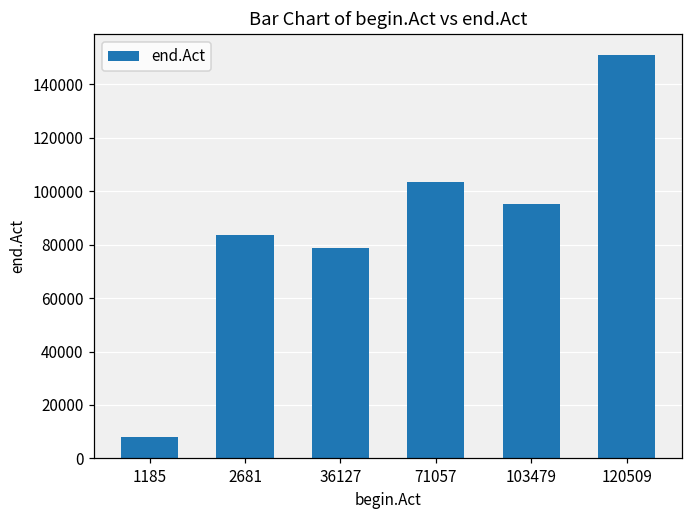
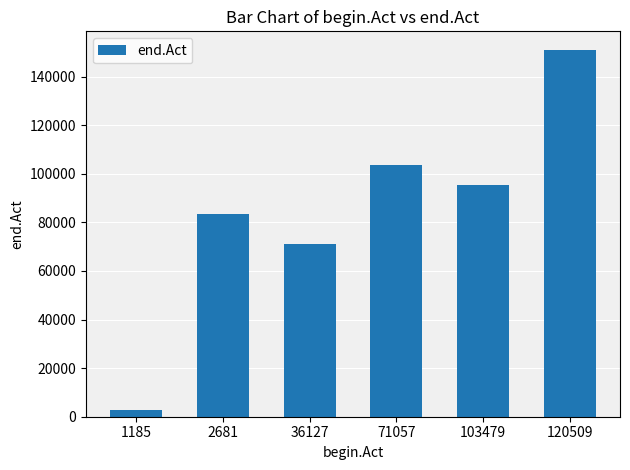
1185: 8000 -> 3000
36127: 79000 -> 71000
